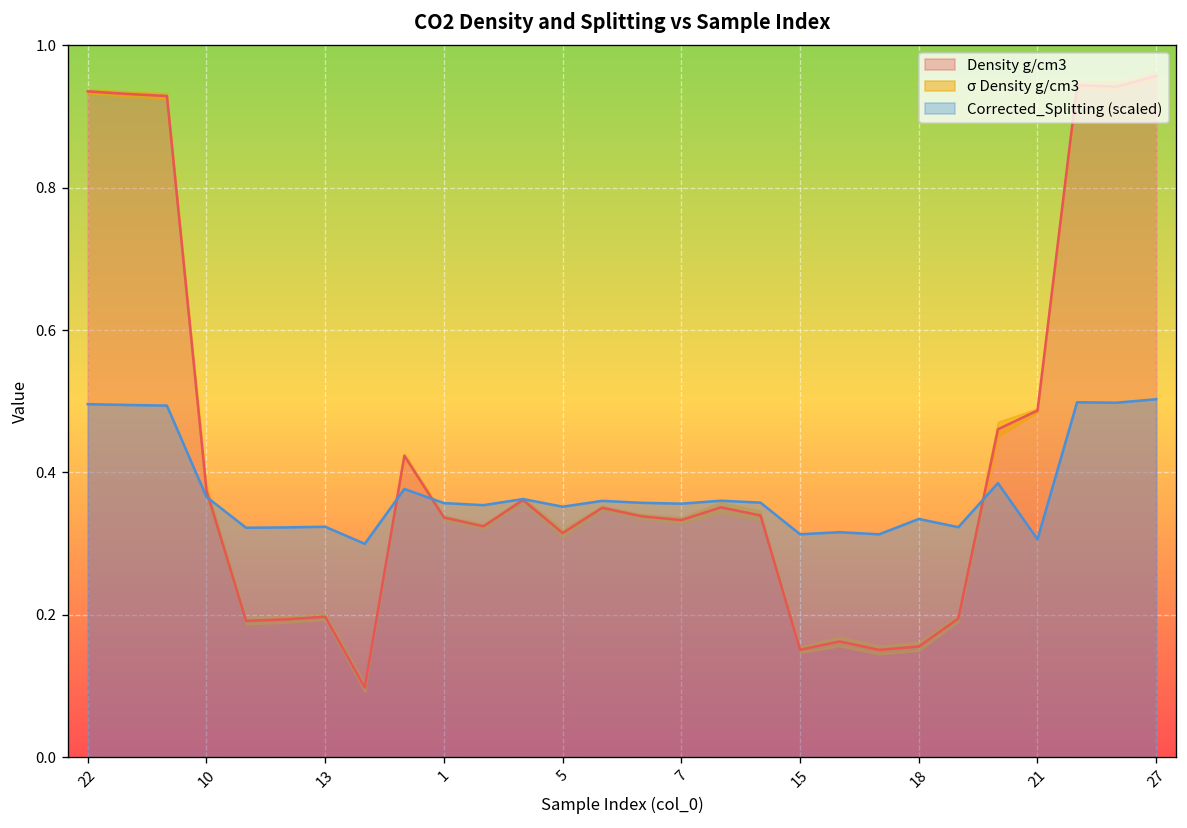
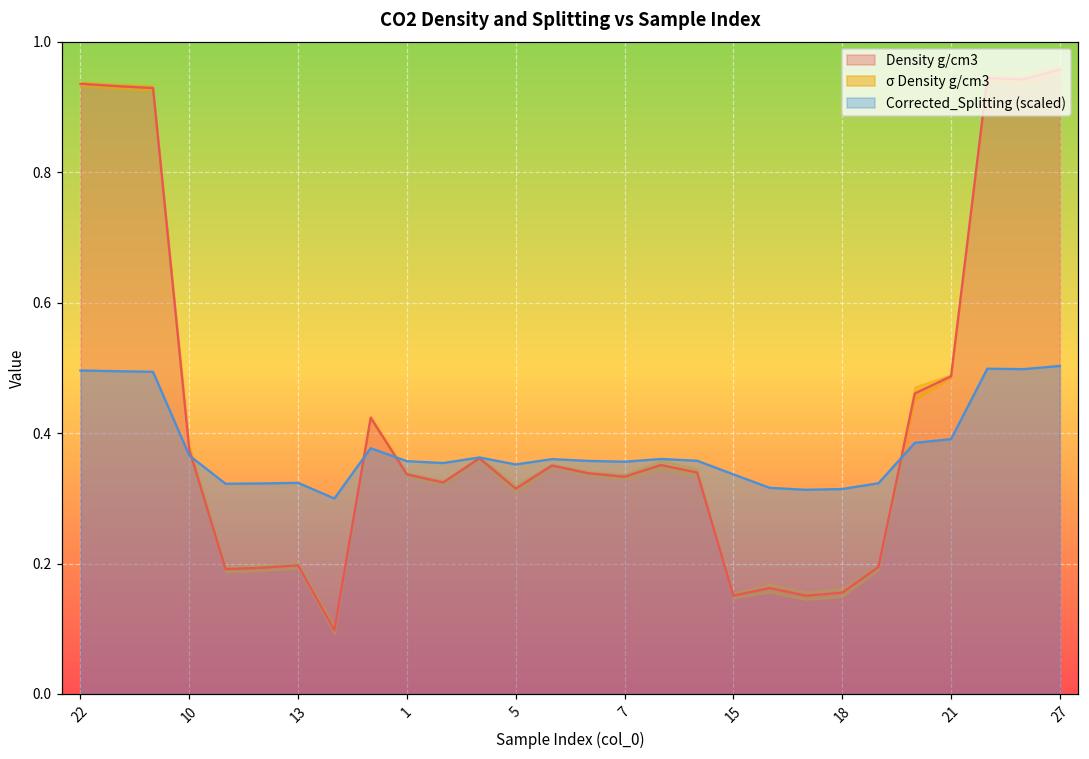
Corrected_Splitting (scaled), 15: 0.31 -> 0.34
Corrected_Splitting (scaled), 18: 0.33 -> 0.31
Corrected_Splitting (scaled), 21: 0.31 -> 0.39
